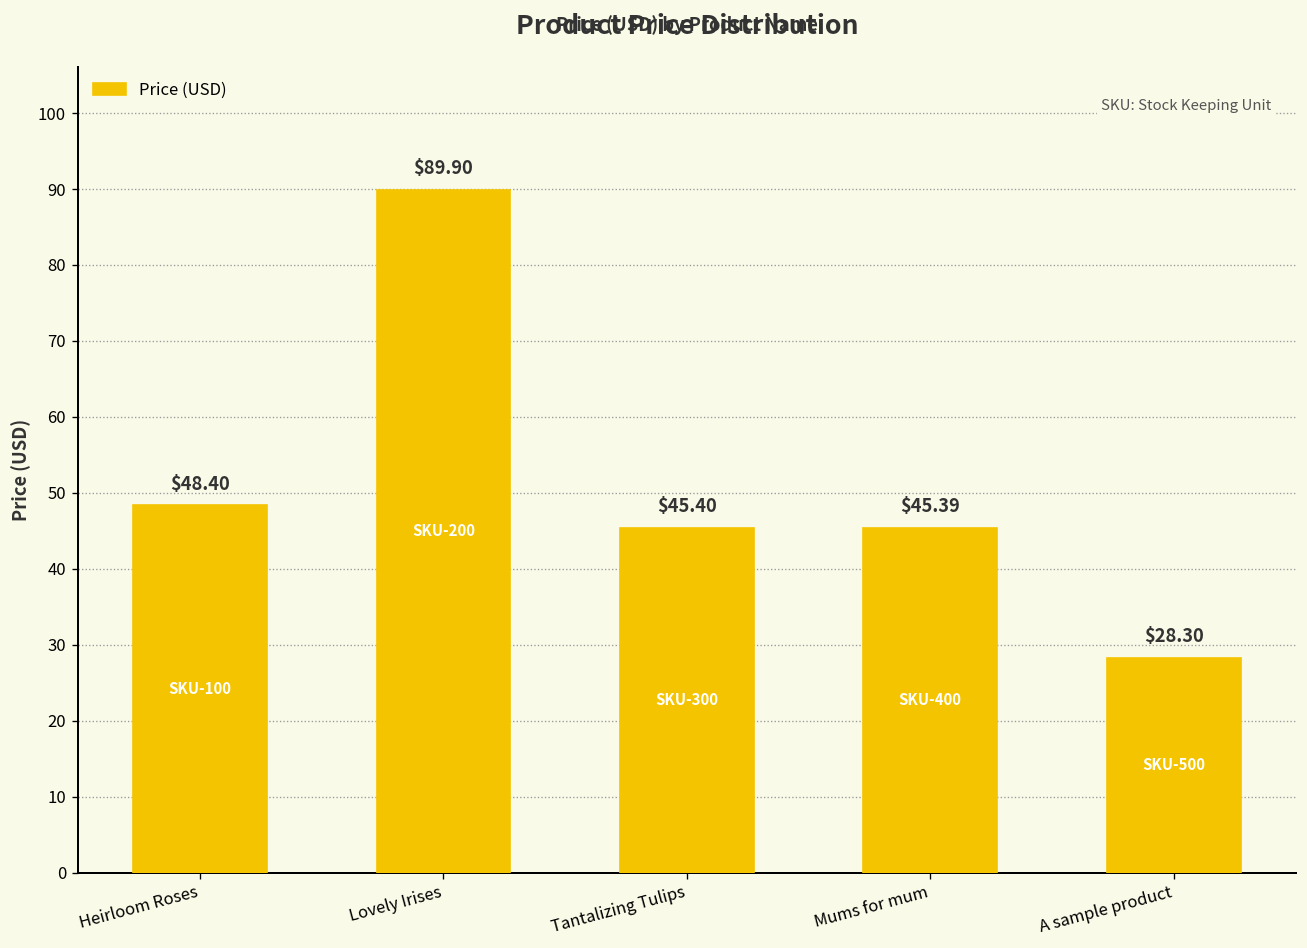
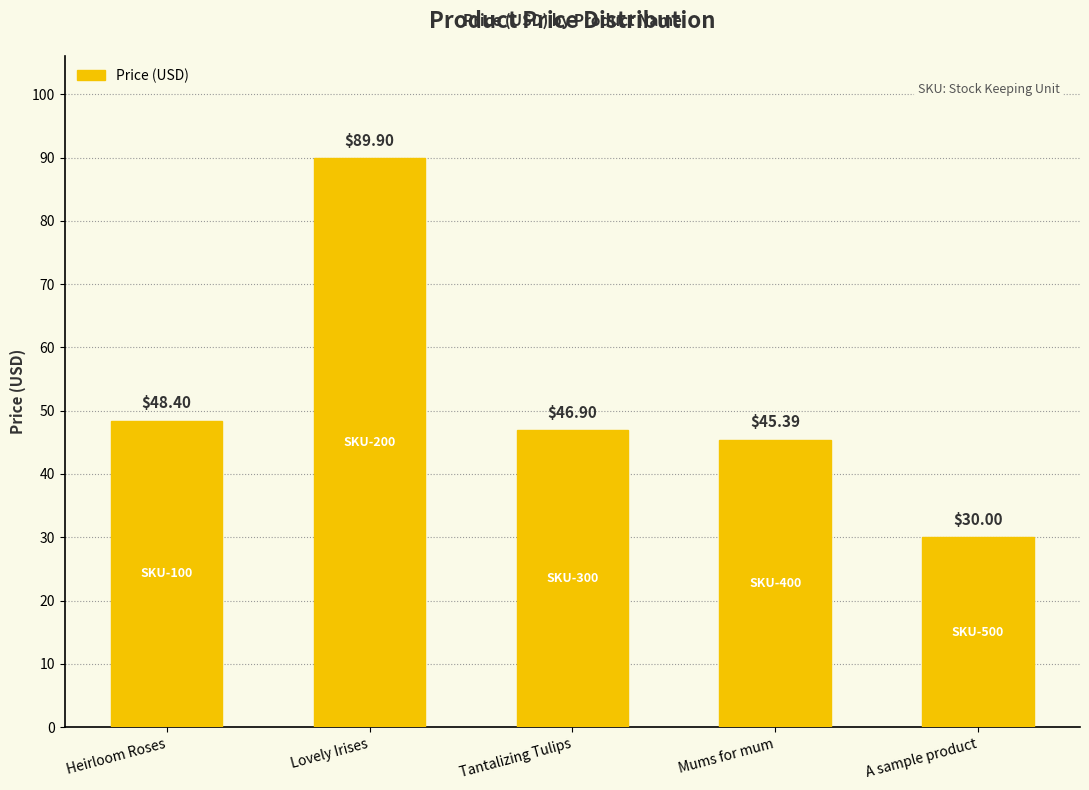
Tantalizing Tulips: $45.40 -> $46.90
A sample product: $28.30 -> $30.00
